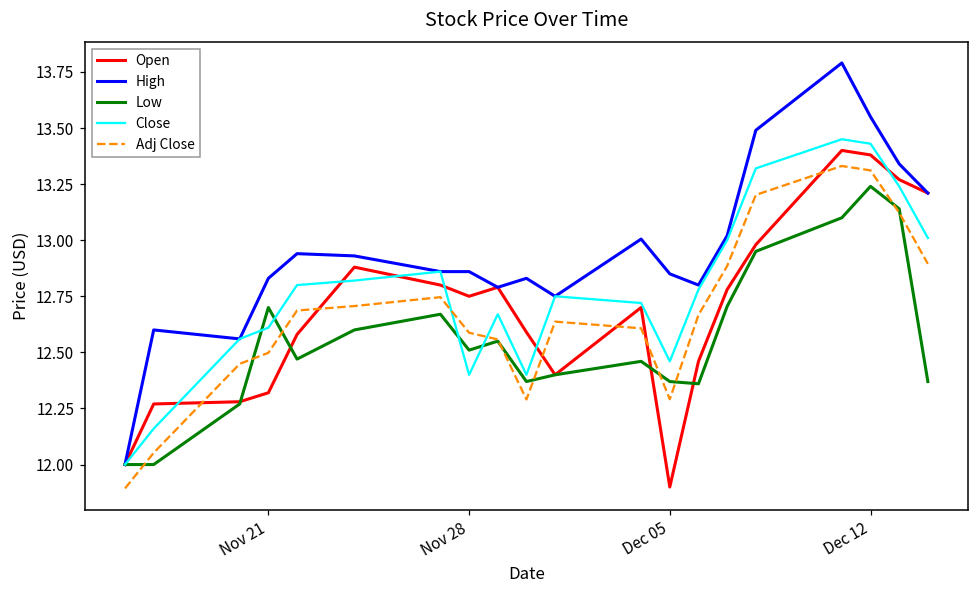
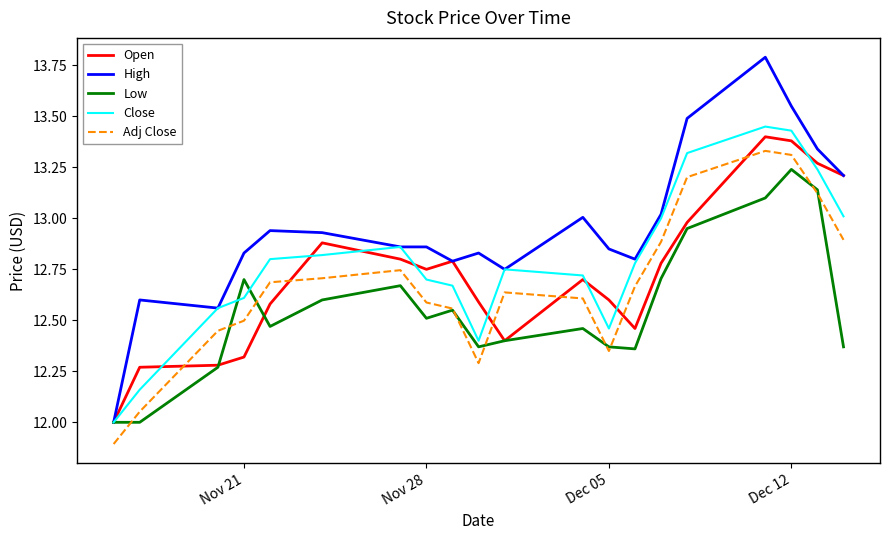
Close, Nov 28: 12.4 -> 12.7
Open, Dec 05: 11.9 -> 12.6
Adj Close, Dec 05: 12.29 -> 12.35
